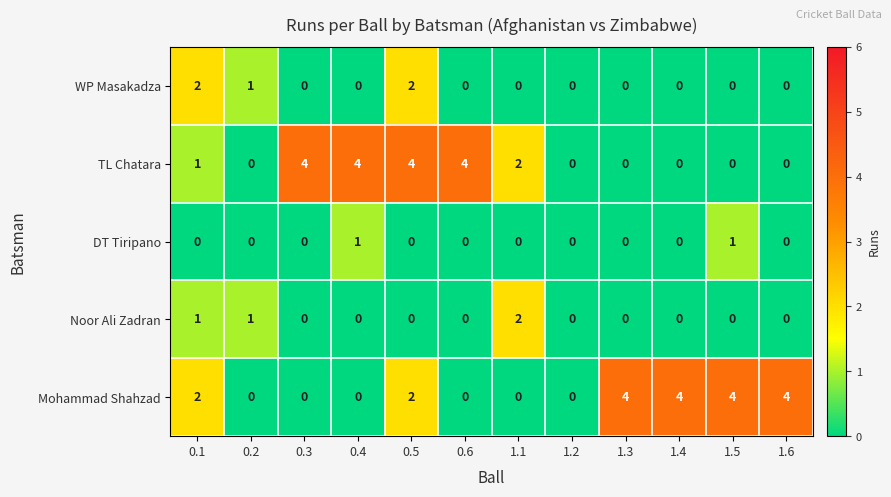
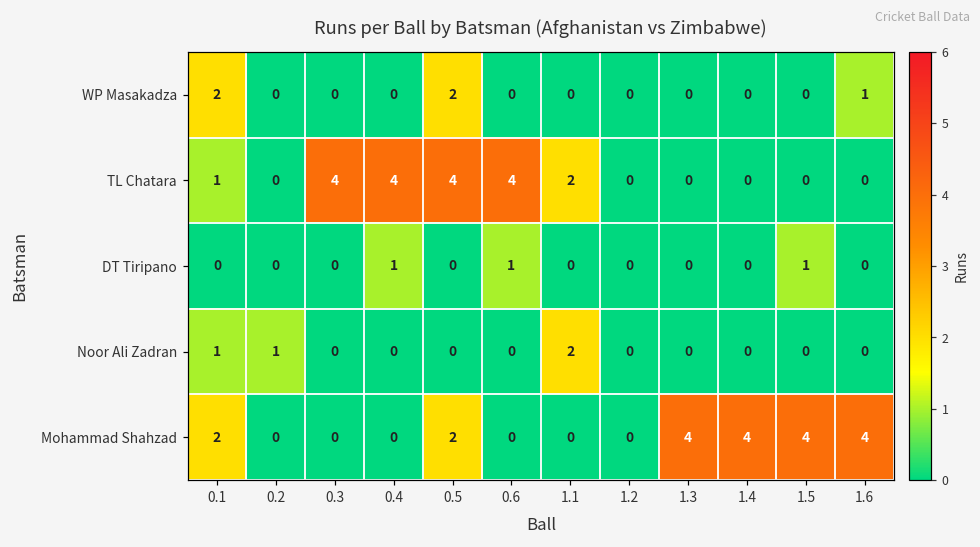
WP Masakadza, 0.2: 1 -> 0
WP Masakadza, 1.6: 0 -> 1
DT Tiripano, 0.6: 0 -> 1
